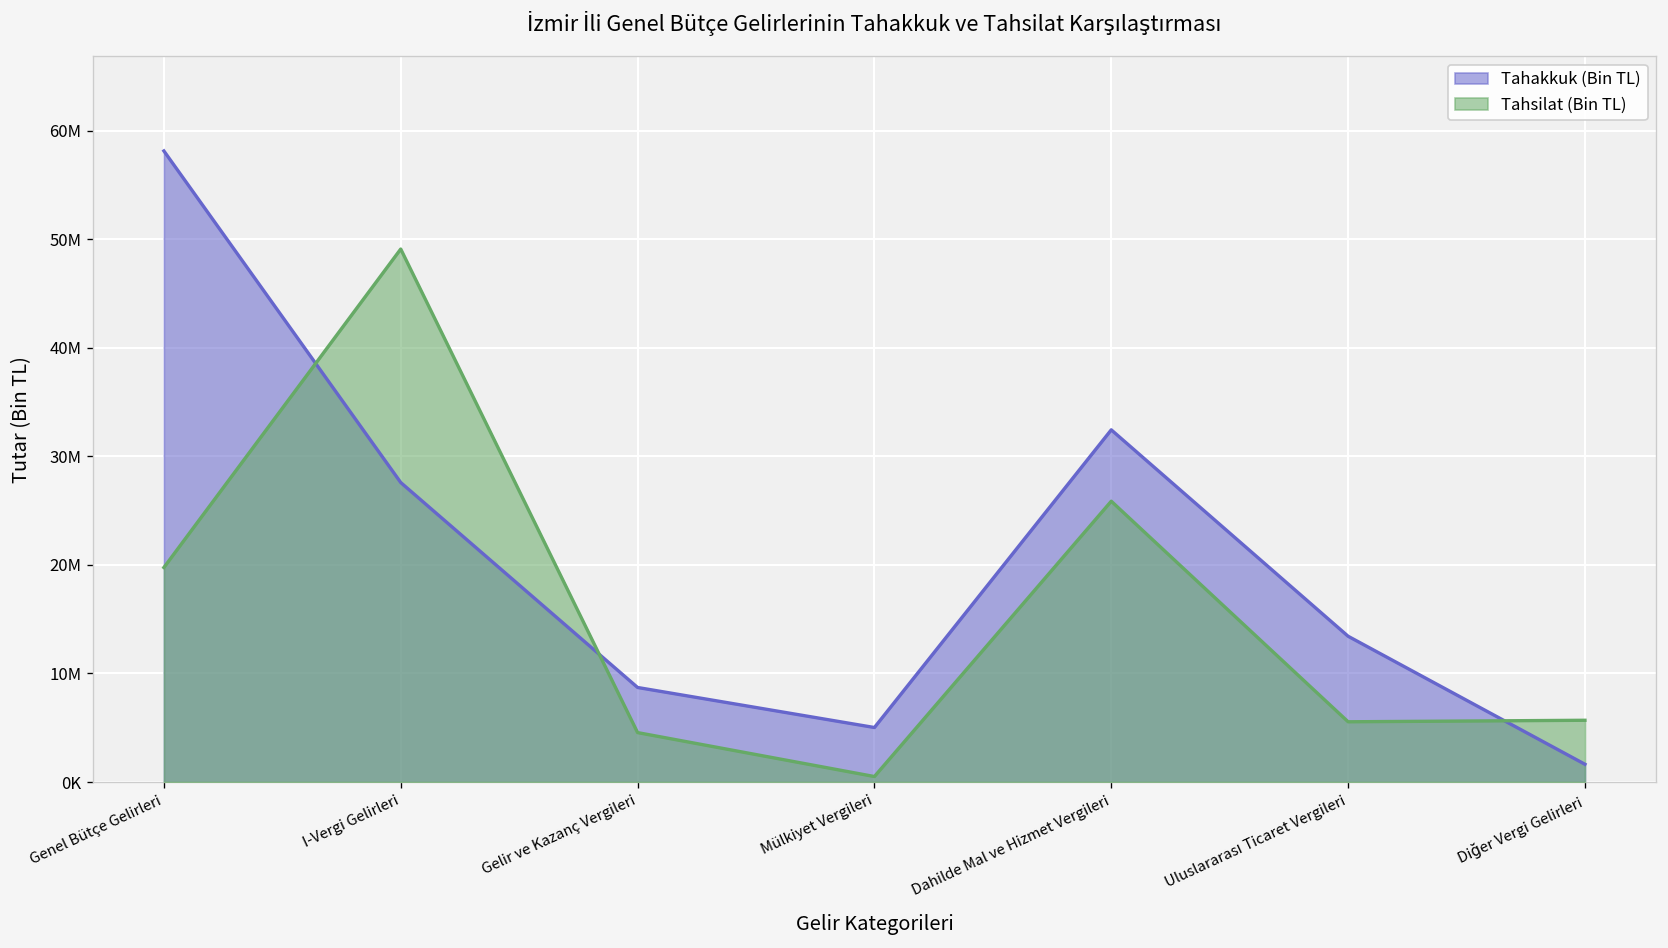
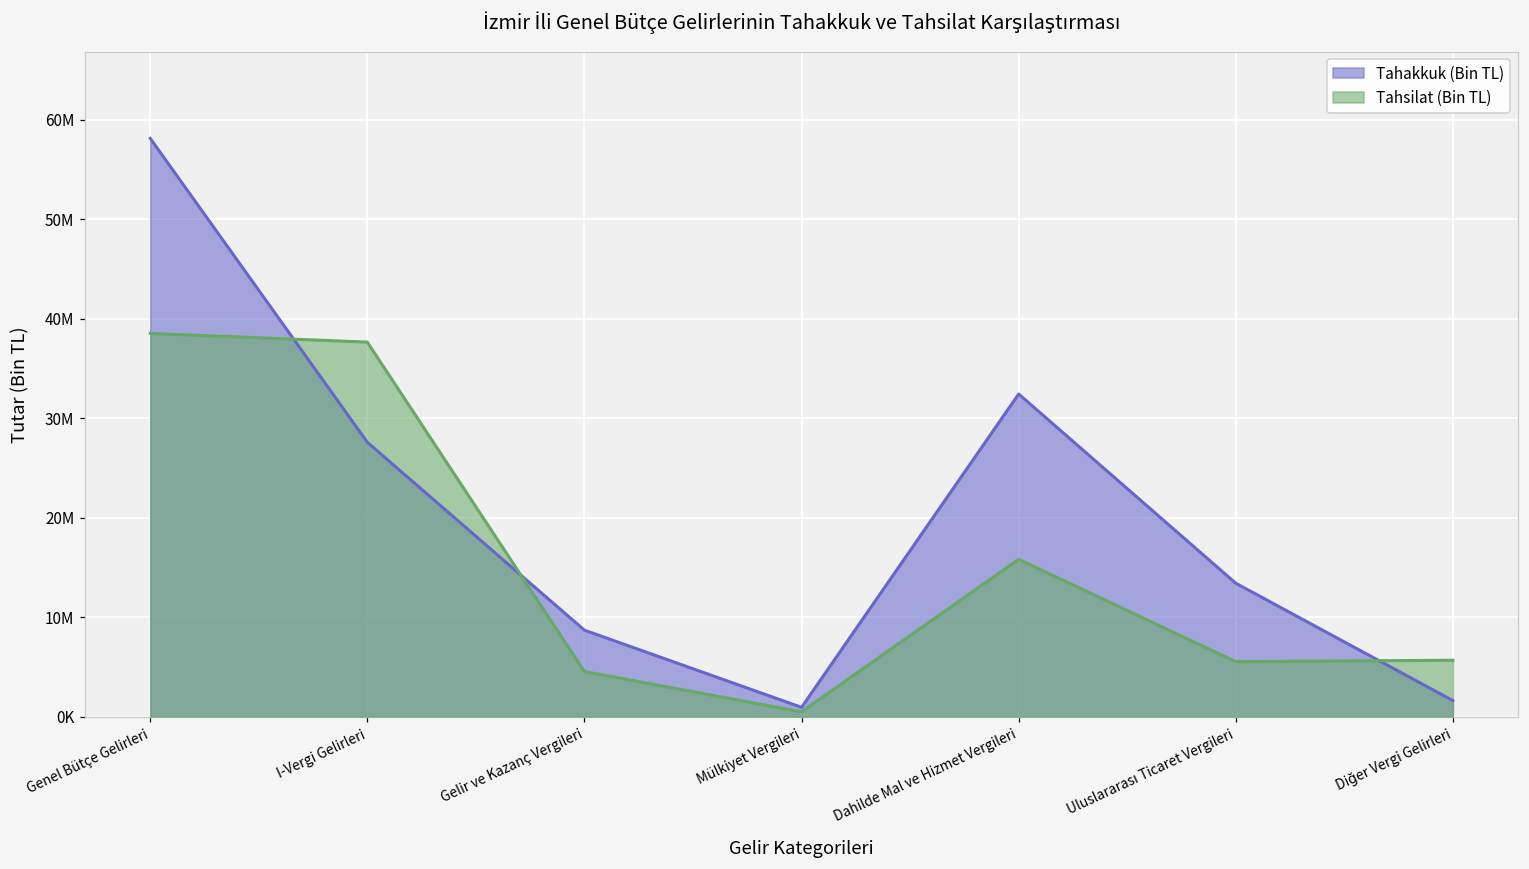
Tahsilat (Bin TL), Genel Bütçe Gelirleri: 20000000 -> 39000000
Tahsilat (Bin TL), I-Vergi Gelirleri: 49000000 -> 38000000
Tahakkuk (Bin TL), Mülkiyet Vergileri: 5000000 -> 1000000
Tahsilat (Bin TL), Dahilde Mal ve Hizmet Vergileri: 26000000 -> 16000000
